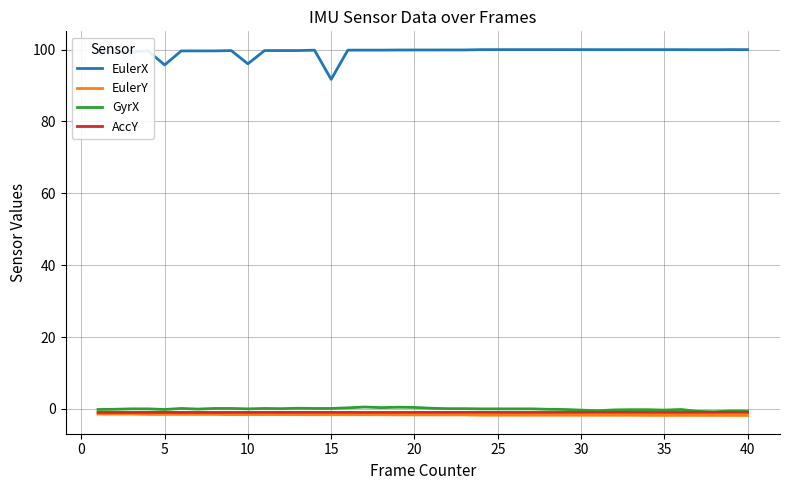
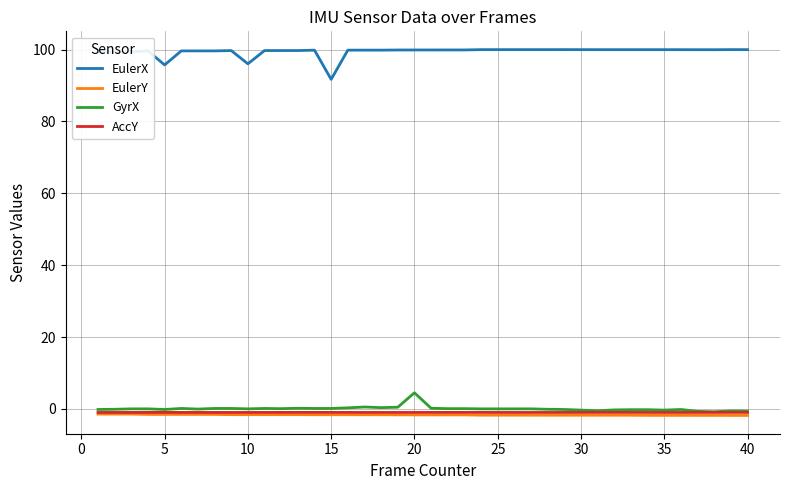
GyrX, 20: 0 -> 4
